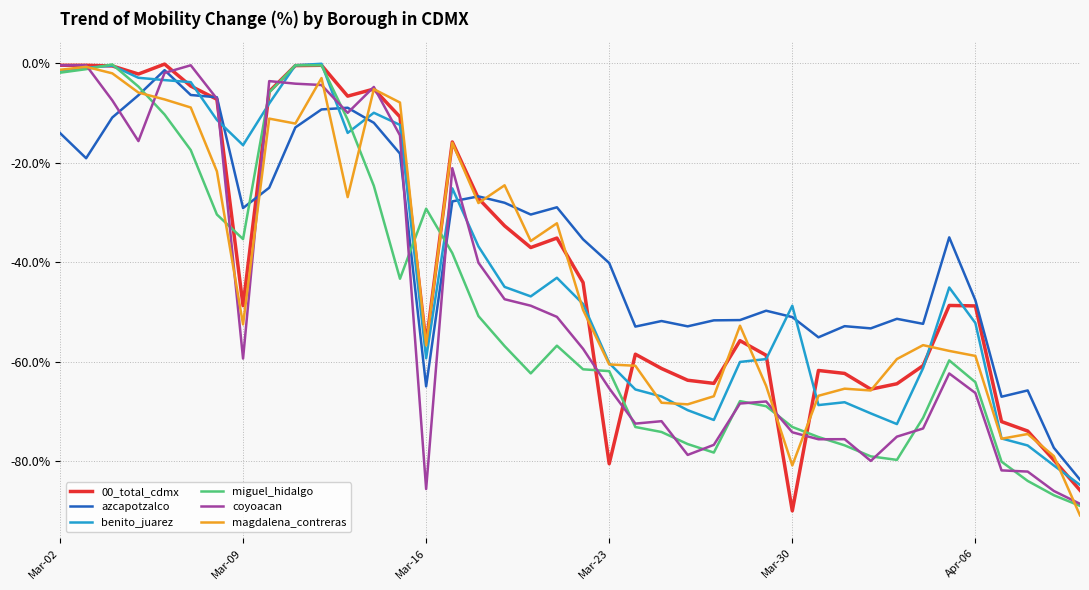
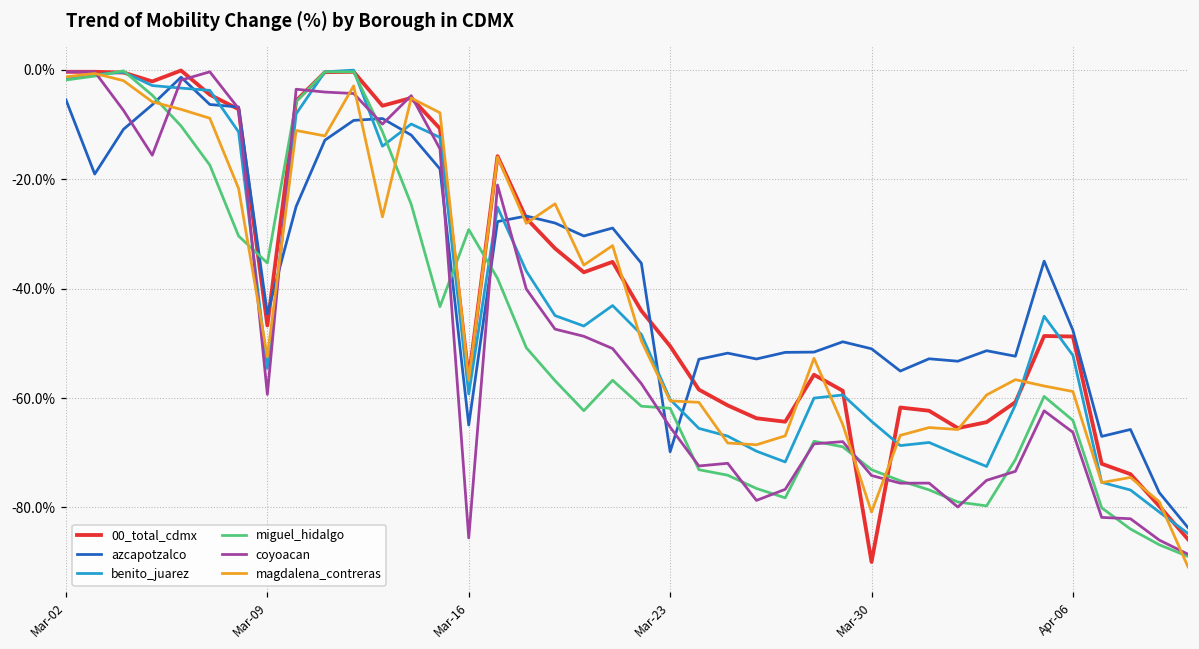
azcapotzalco, Mar-02: -14% -> -6%
00_total_cdmx, Mar-09: -49% -> -47%
azcapotzalco, Mar-09: -29% -> -45%
benito_juarez, Mar-09: -16% -> -55%
00_total_cdmx, Mar-23: -80% -> -51%
azcapotzalco, Mar-23: -40% -> -70%
benito_juarez, Mar-30: -49% -> -64%
